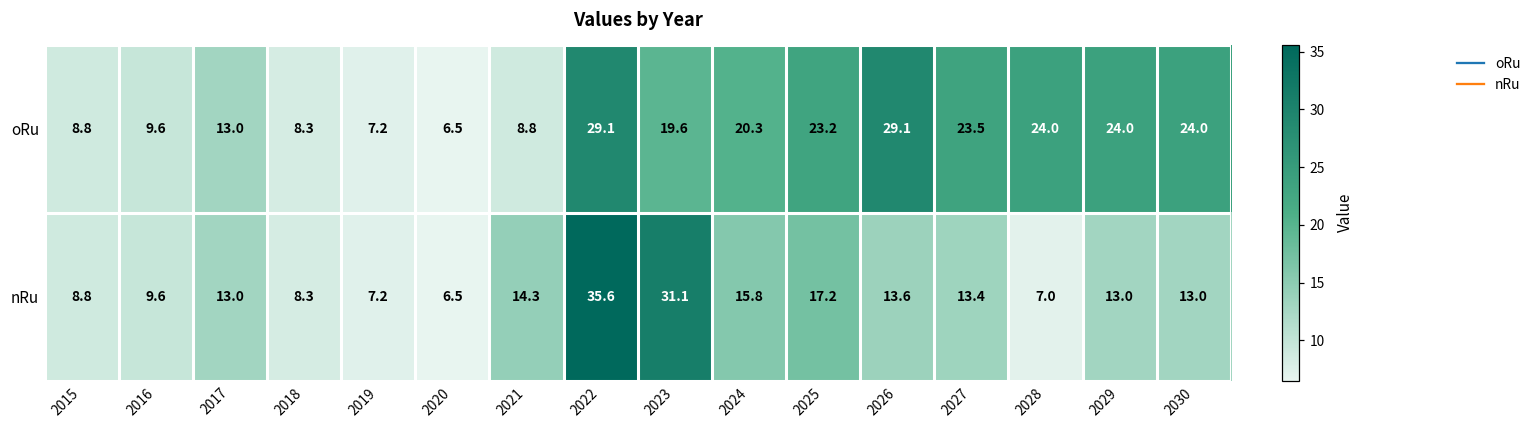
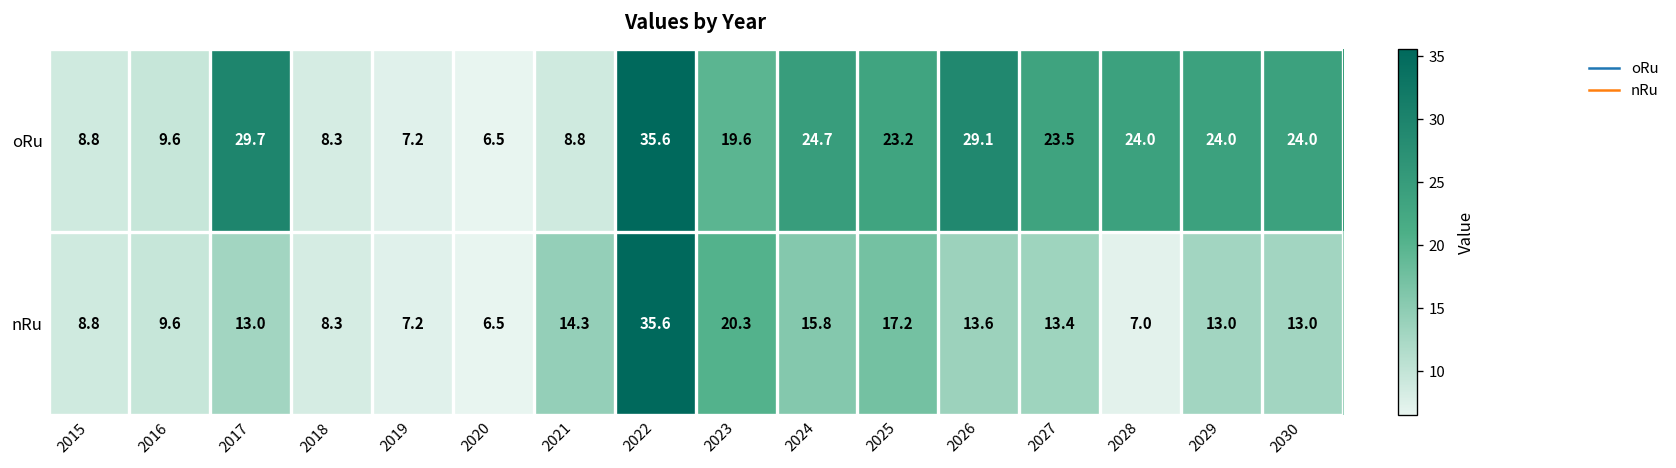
oRu, 2017: 13.0 -> 29.7
oRu, 2022: 29.1 -> 35.6
oRu, 2024: 20.3 -> 24.7
nRu, 2023: 31.1 -> 20.3
